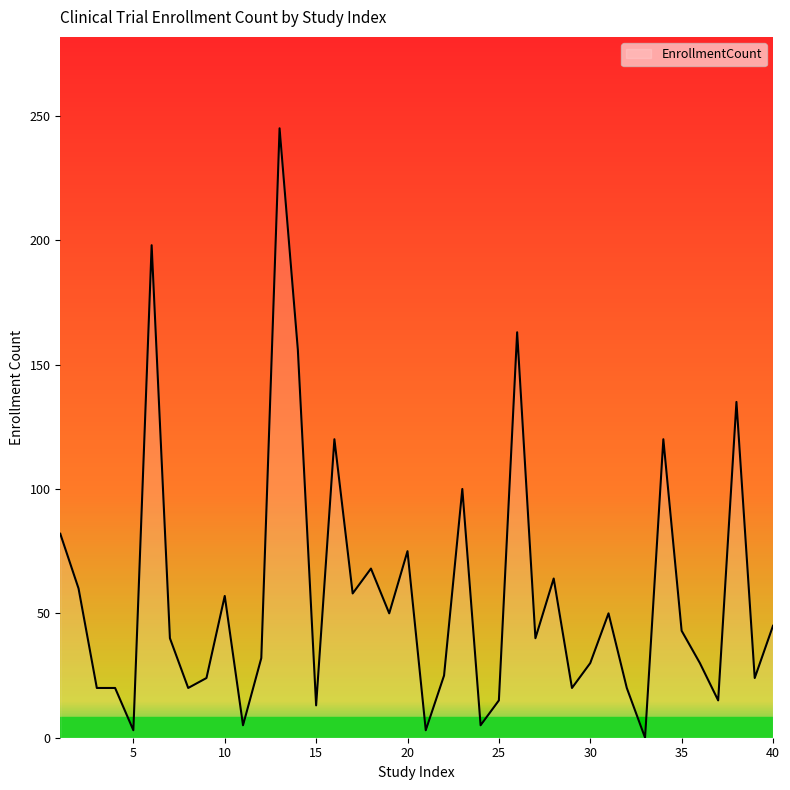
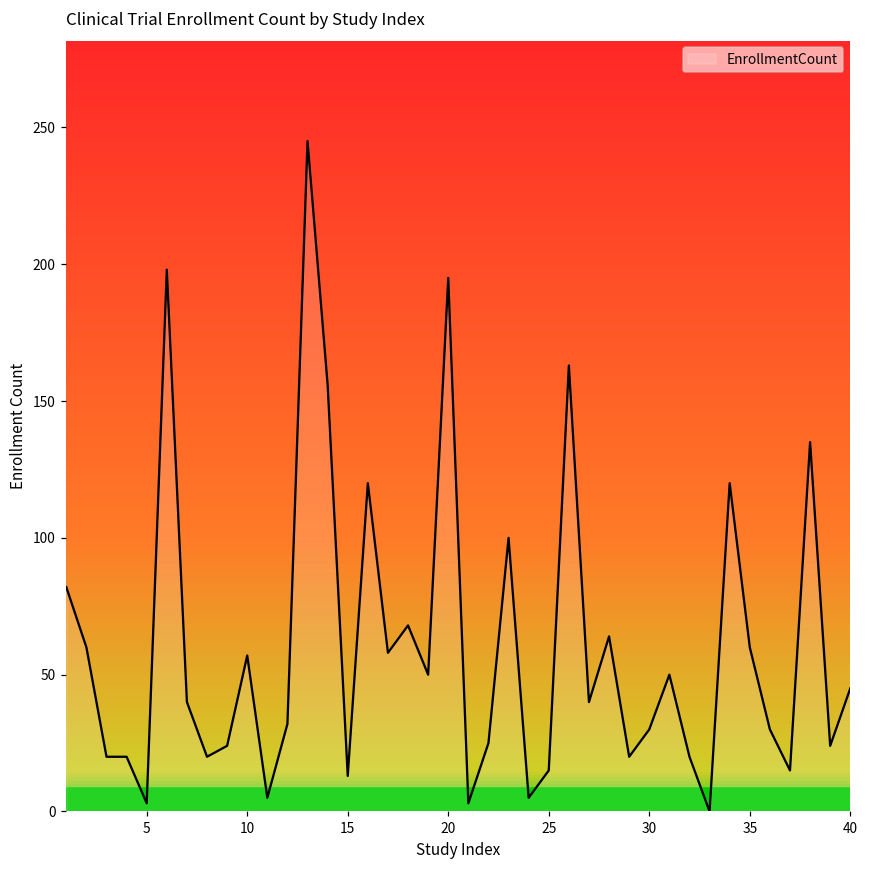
20: 75 -> 195
35: 43 -> 60
